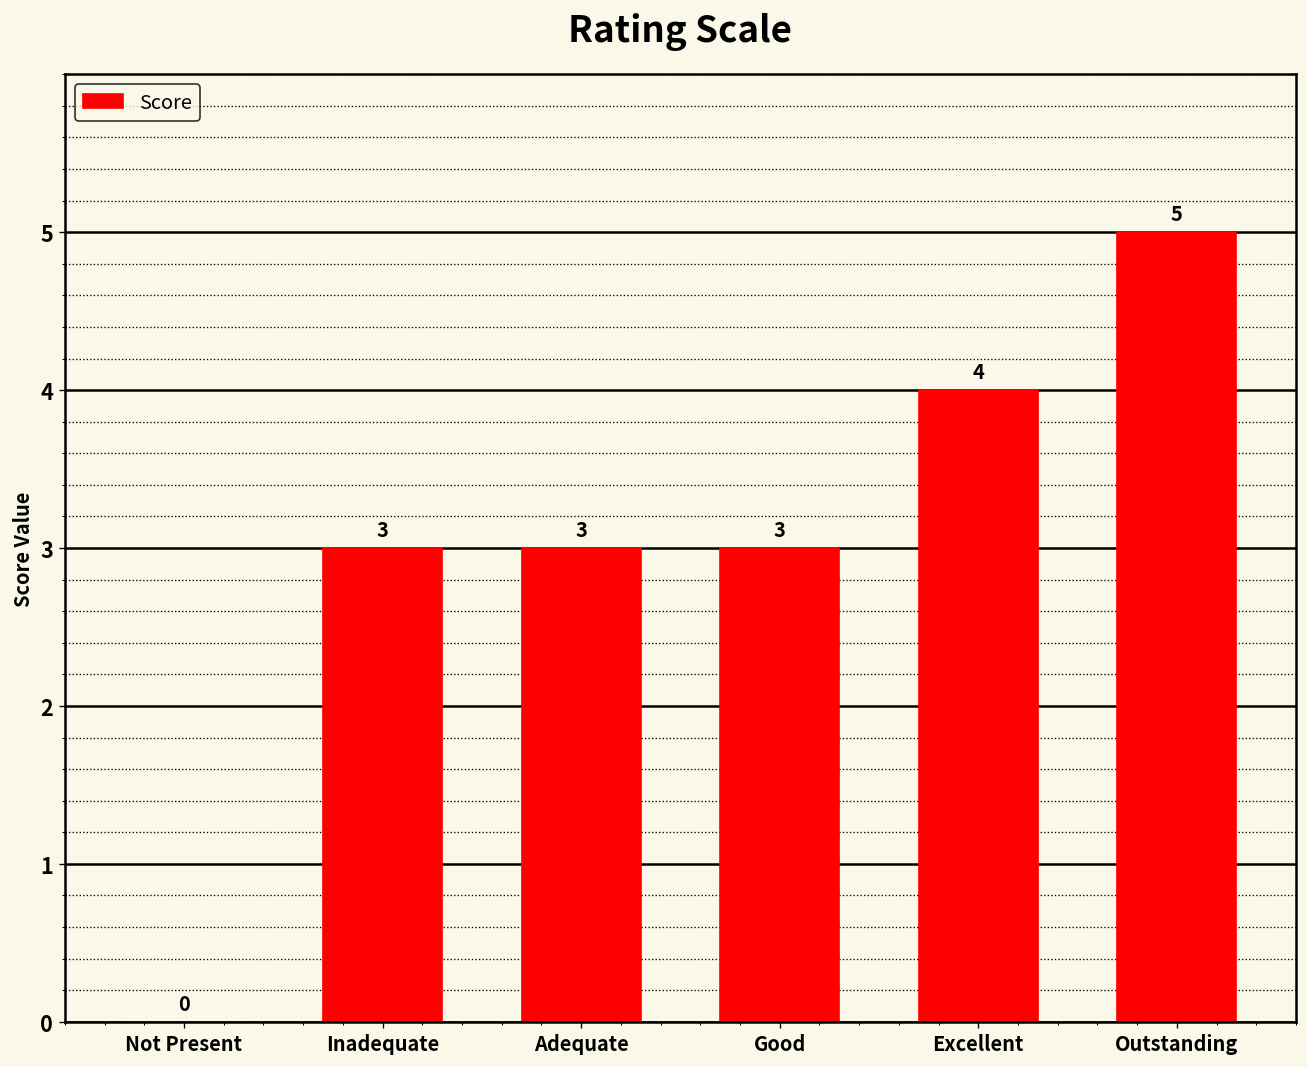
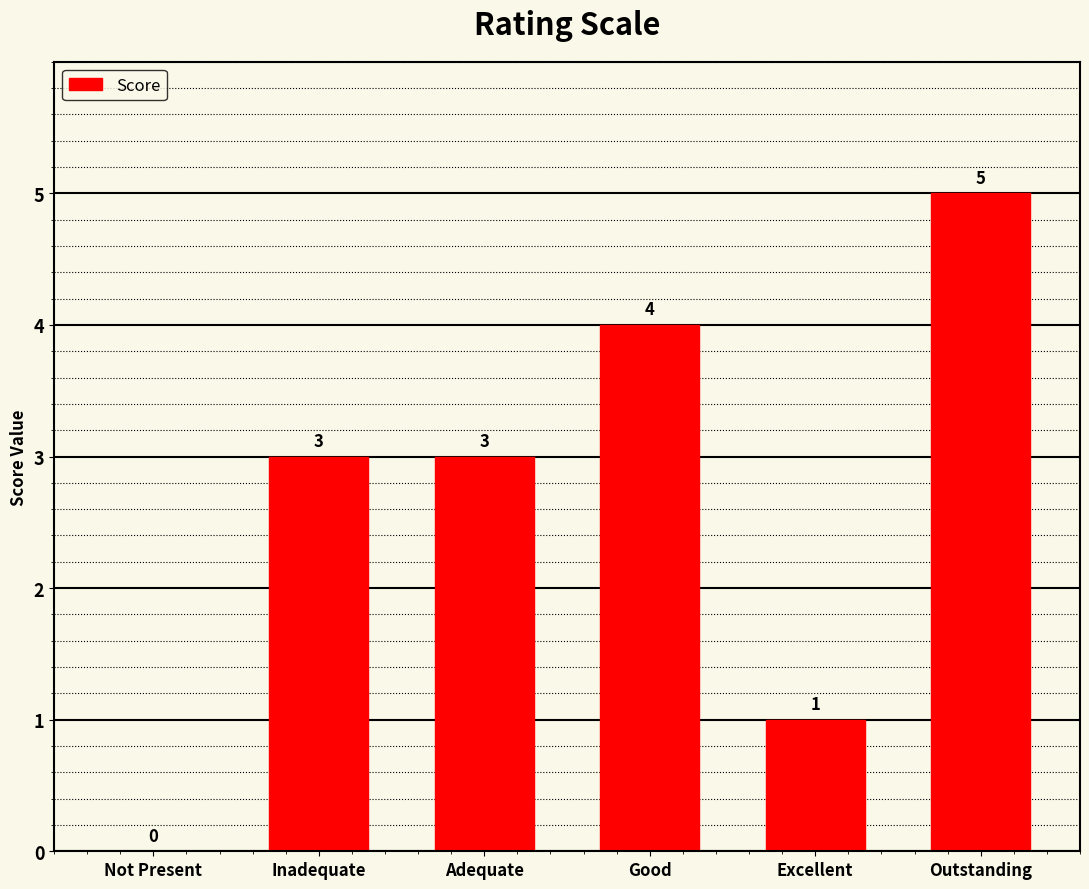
Good: 3 -> 4
Excellent: 4 -> 1
